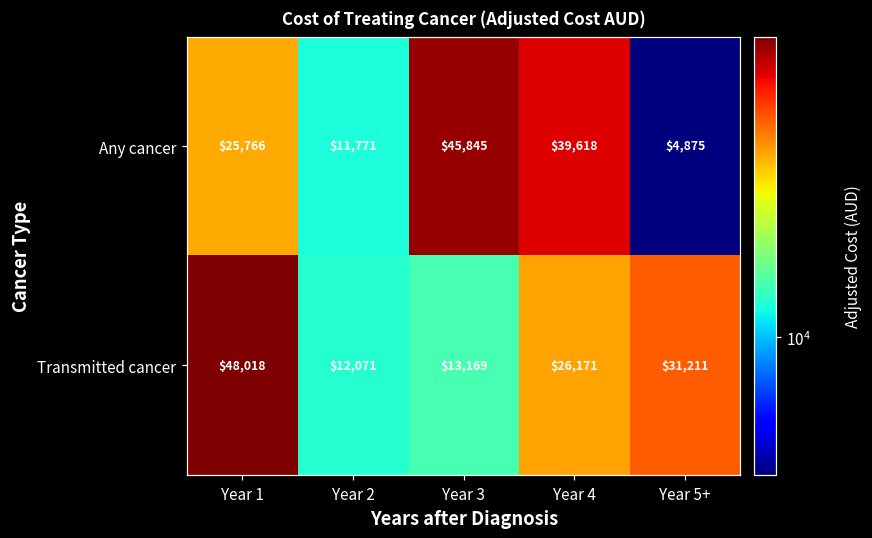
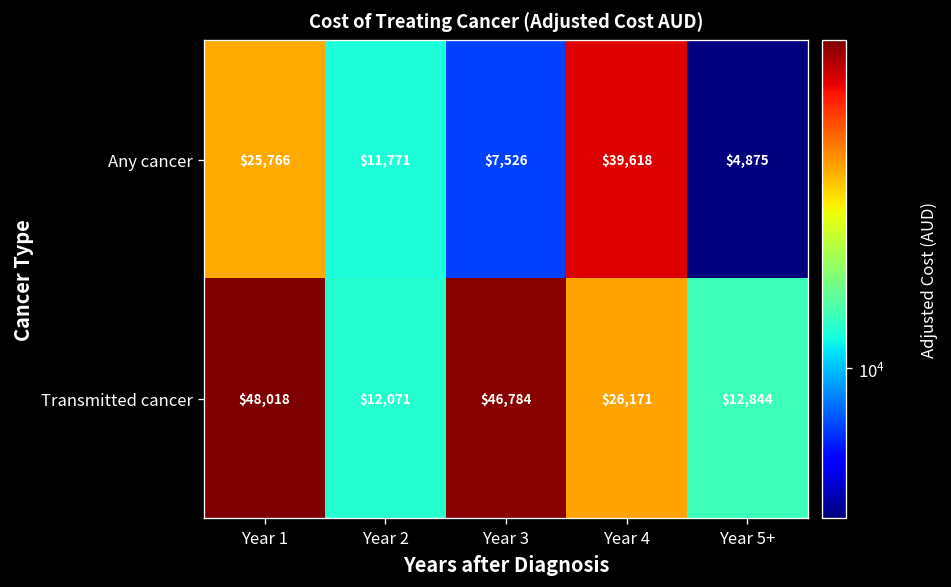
Any cancer, Year 3: $45,845 -> $7,526
Transmitted cancer, Year 3: $13,169 -> $46,784
Transmitted cancer, Year 5+: $31,211 -> $12,844
